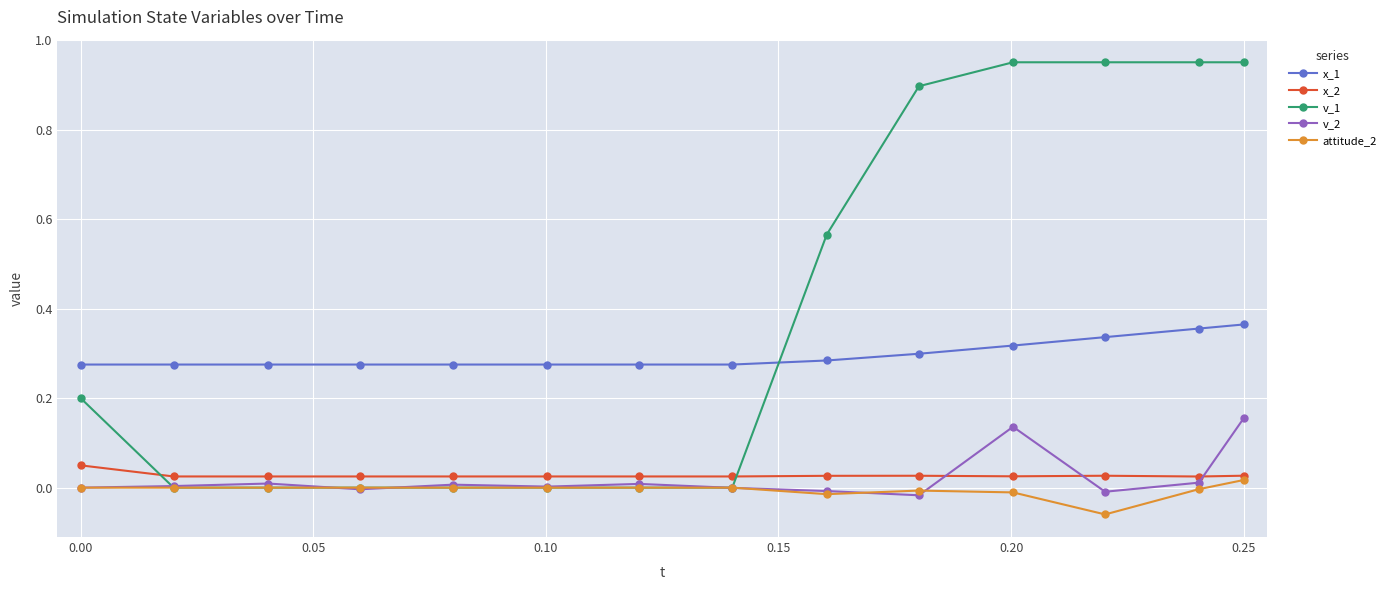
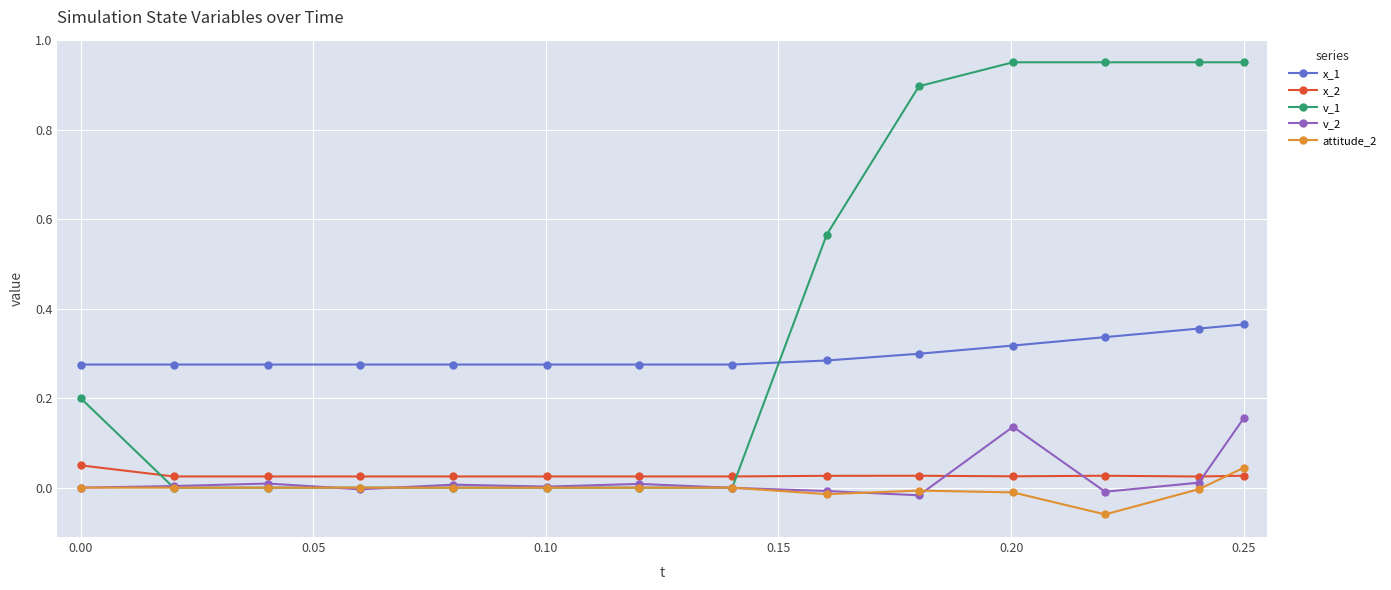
attitude_2, 0.25: 0.02 -> 0.04
